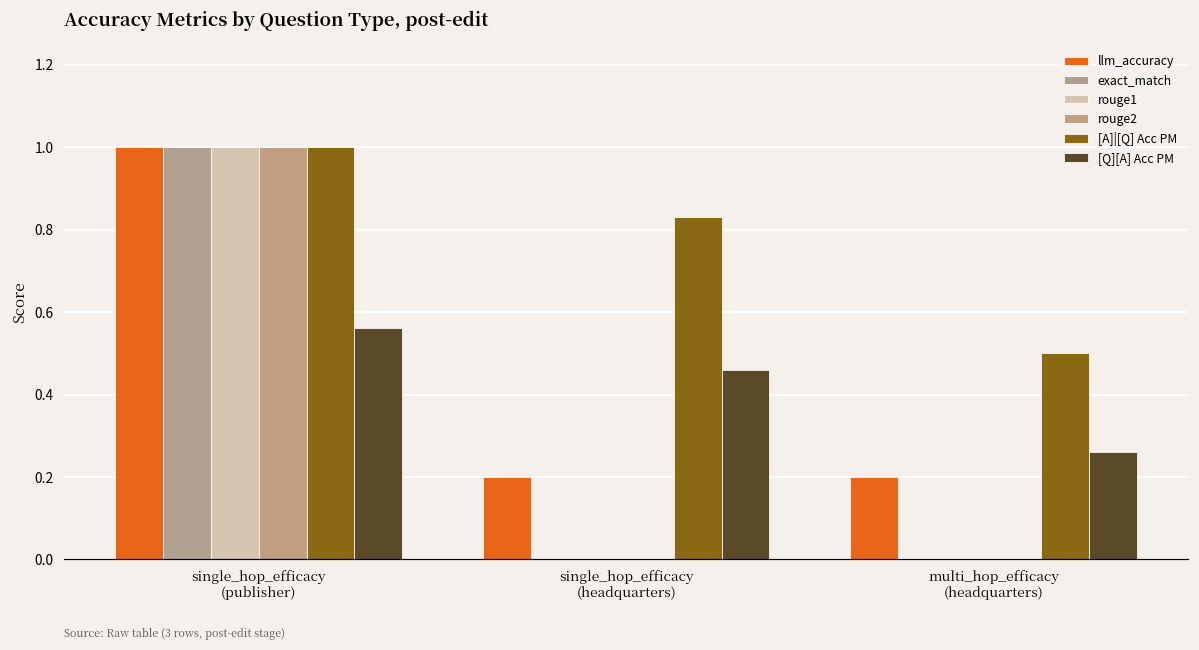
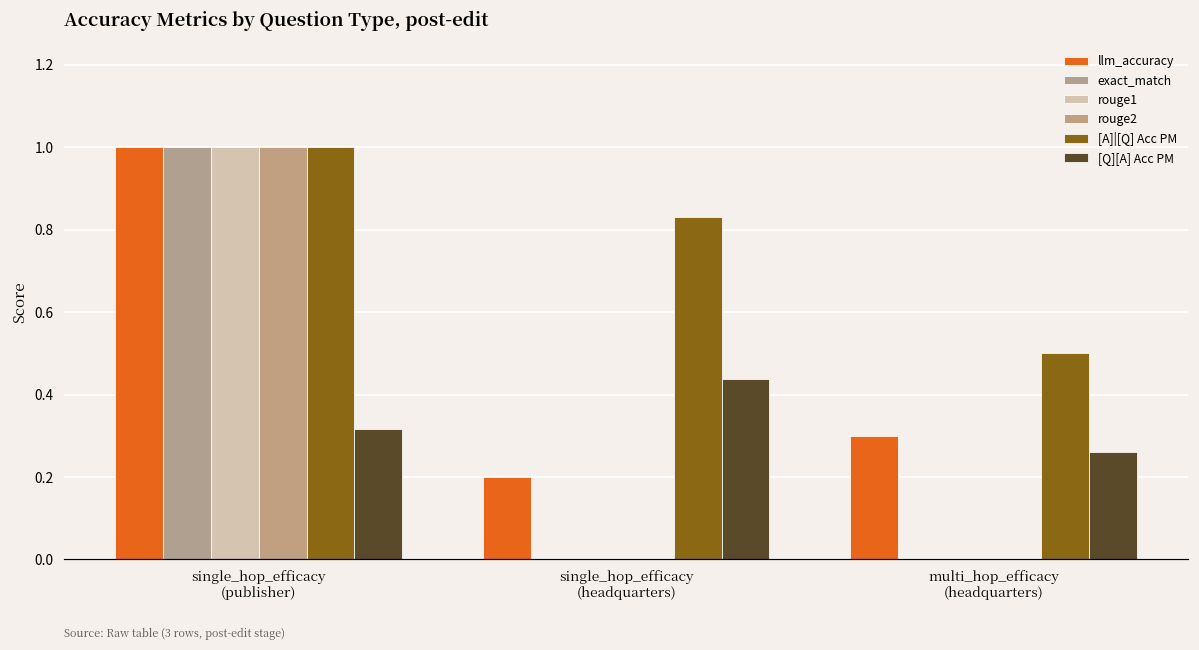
[Q][A] Acc PM, single_hop_efficacy (publisher): 0.56 -> 0.32
[Q][A] Acc PM, single_hop_efficacy (headquarters): 0.46 -> 0.44
llm_accuracy, multi_hop_efficacy (headquarters): 0.2 -> 0.3
